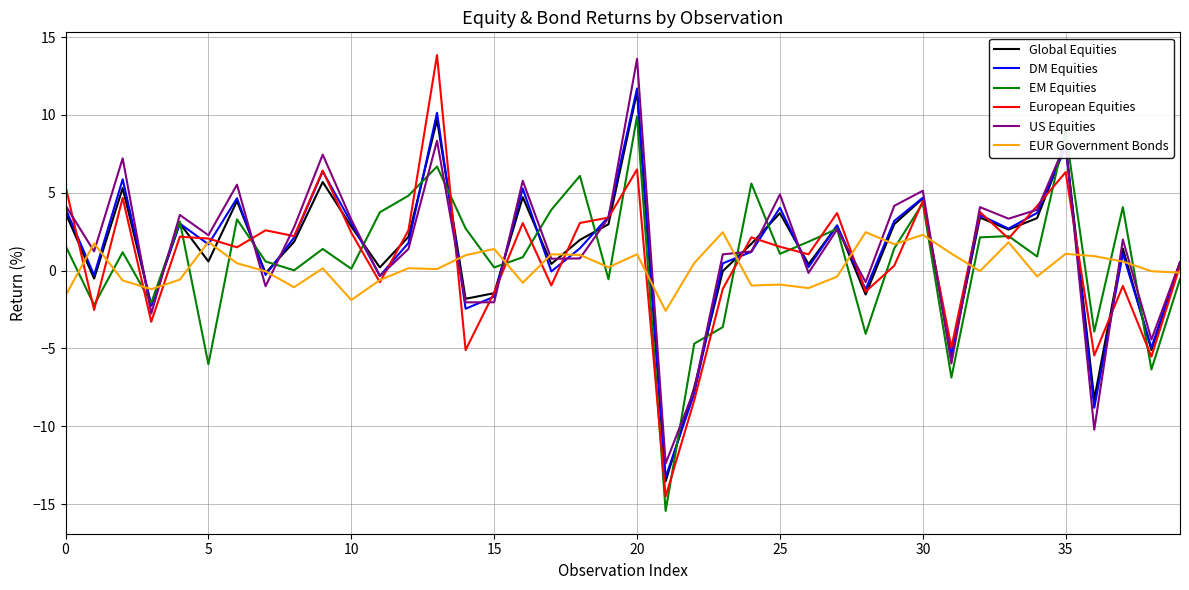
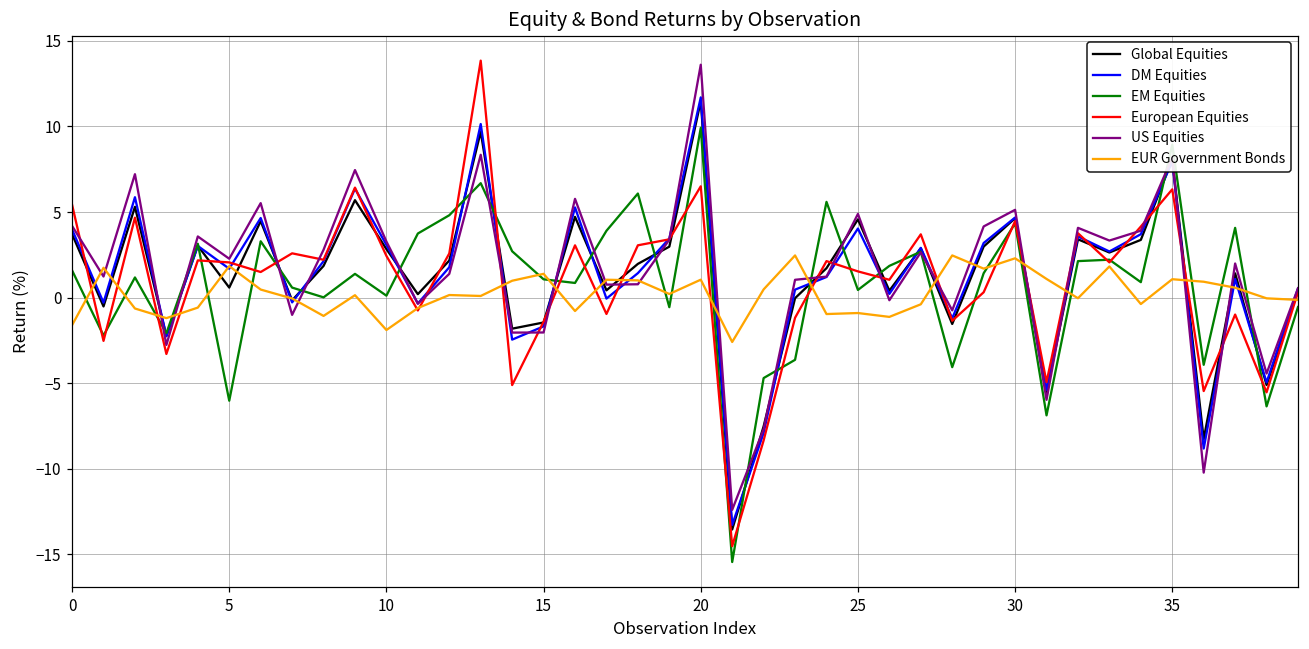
EM Equities, 15: 0.2 -> 1.1
Global Equities, 25: 3.7 -> 4.6
EM Equities, 25: 1.1 -> 0.4
